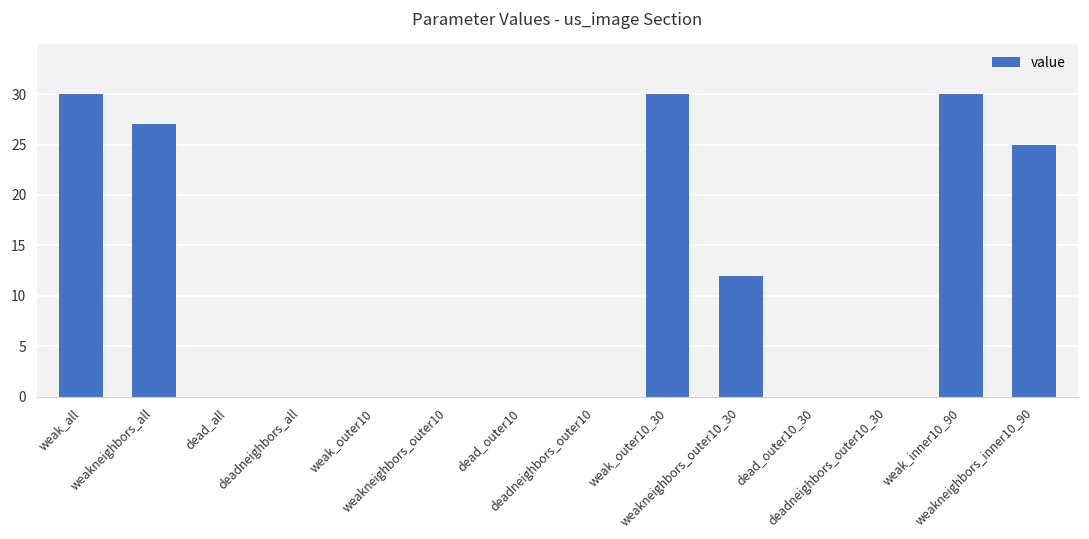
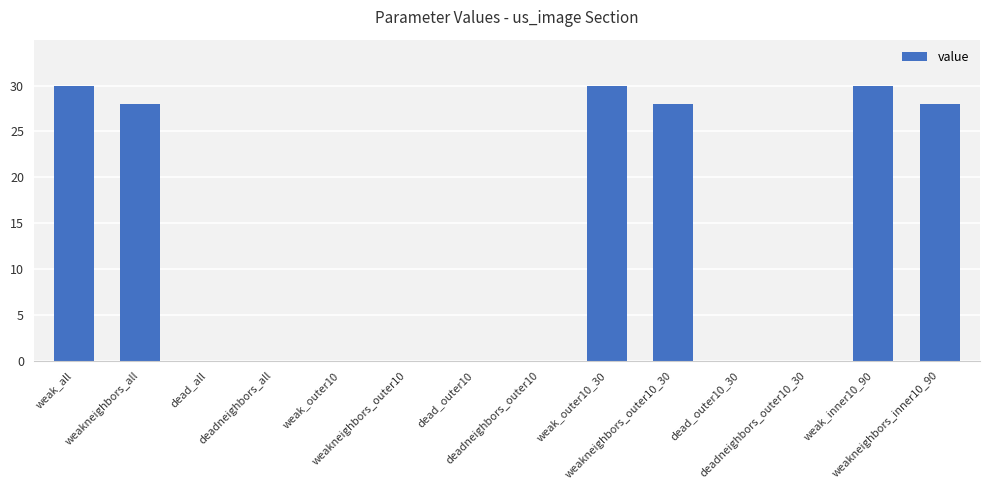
weakneighbors_all: 27 -> 28
weakneighbors_outer10_30: 12 -> 28
weakneighbors_inner10_90: 25 -> 28
